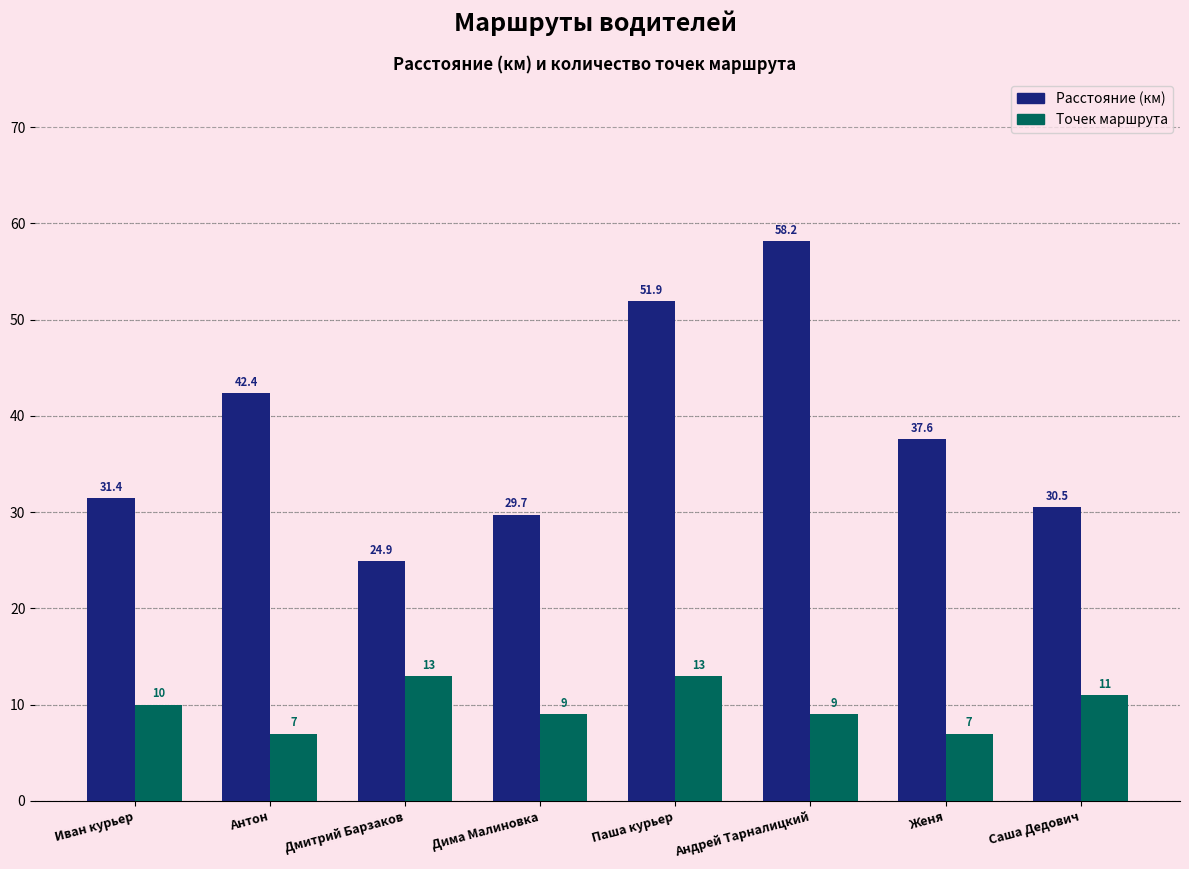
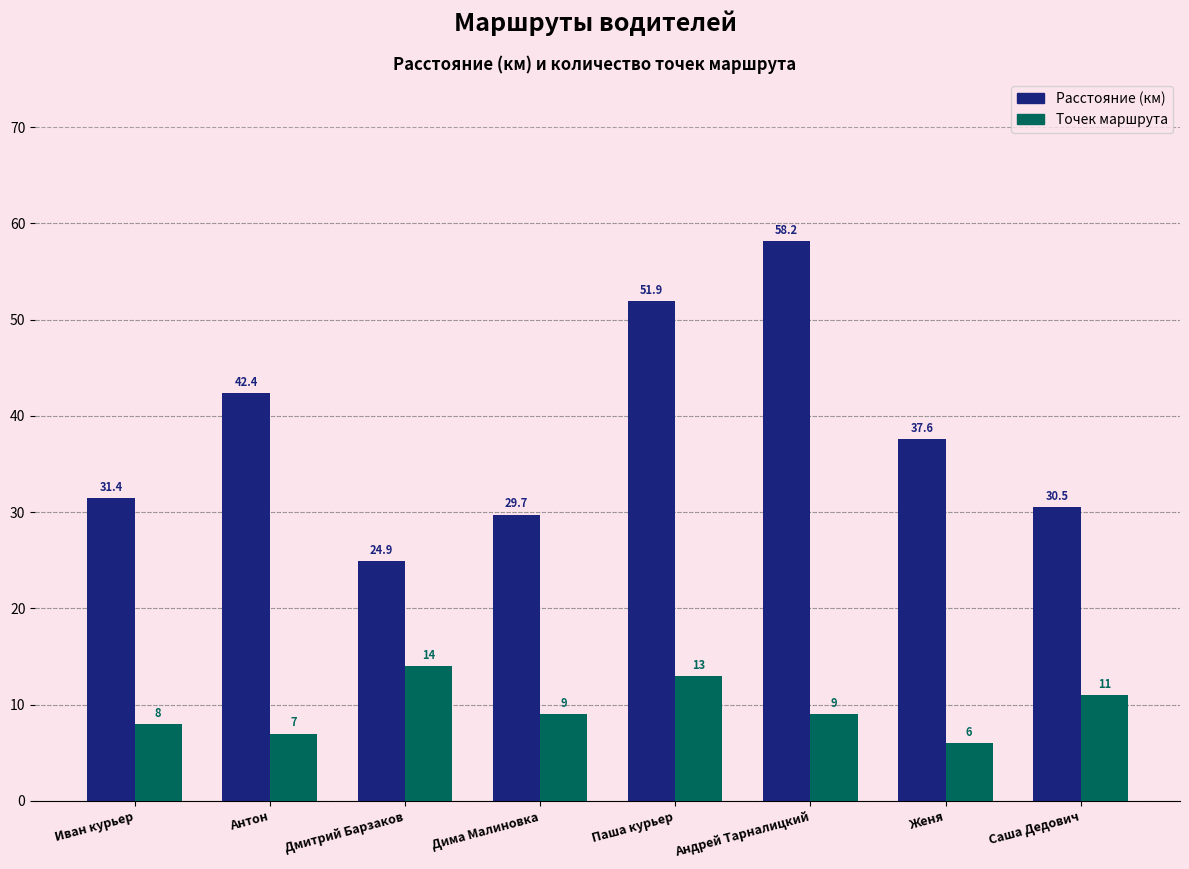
Точек маршрута, Иван курьер: 10 -> 8
Точек маршрута, Дмитрий Барзаков: 13 -> 14
Точек маршрута, Женя: 7 -> 6
